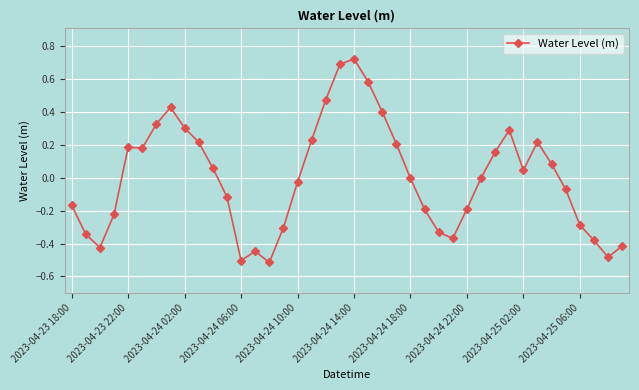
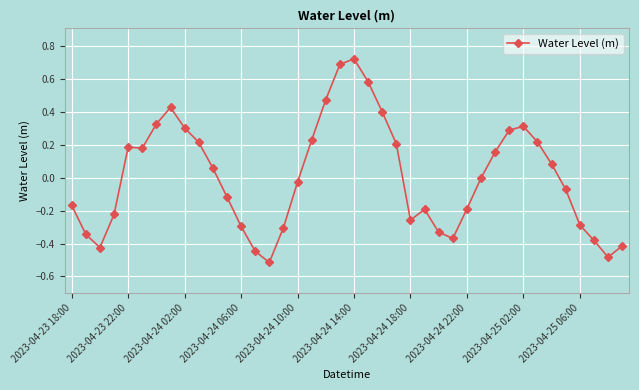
2023-04-24 06:00: -0.50 -> -0.30
2023-04-24 18:00: 0.00 -> -0.26
2023-04-25 02:00: 0.05 -> 0.31
